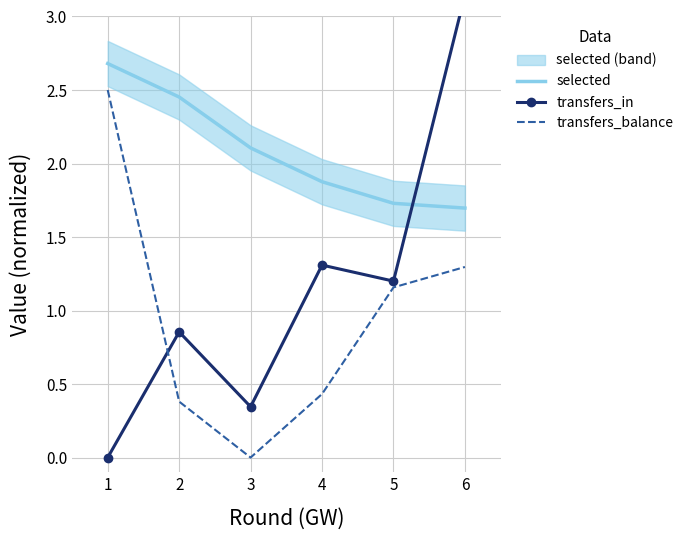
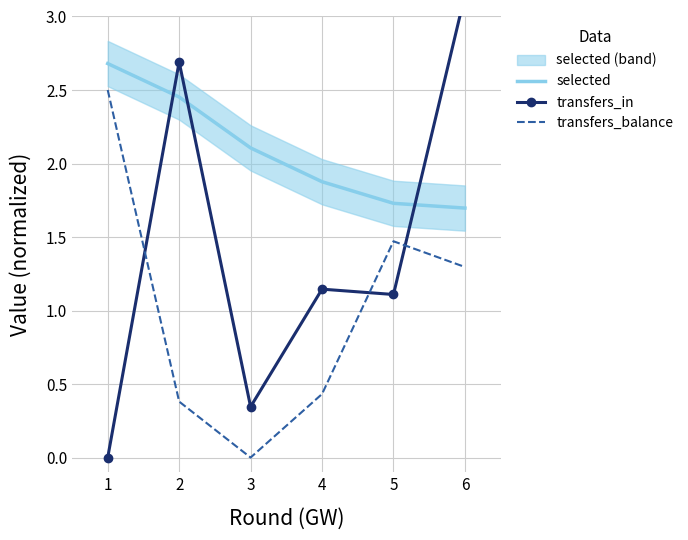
transfers_in, 2: 0.85 -> 2.69
transfers_in, 4: 1.31 -> 1.15
transfers_in, 5: 1.20 -> 1.11
transfers_balance, 5: 1.16 -> 1.47
